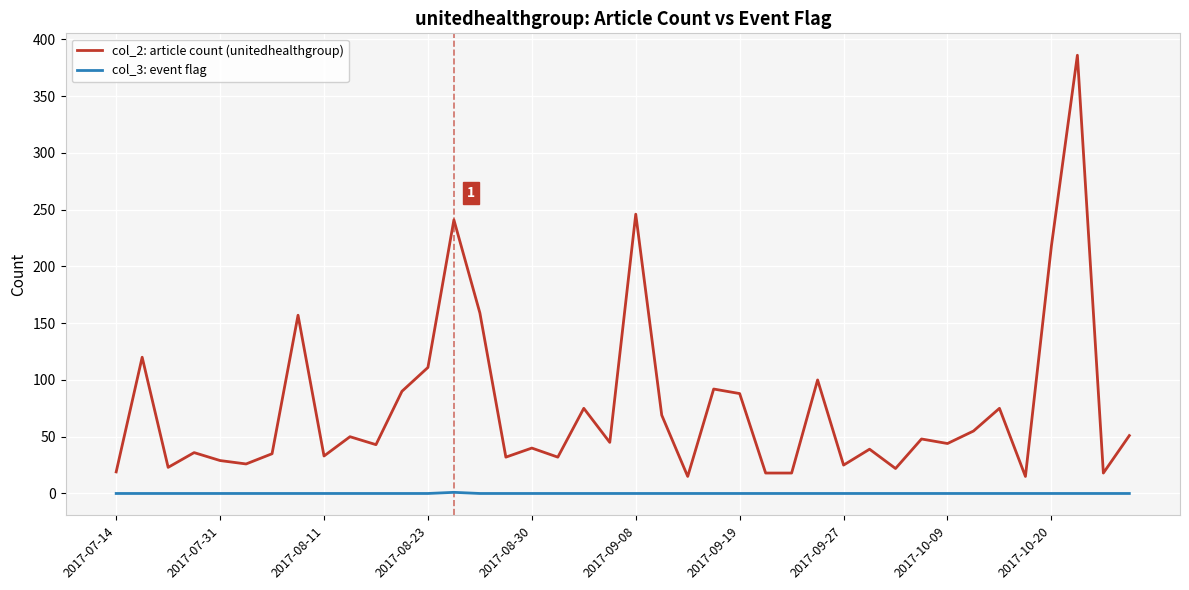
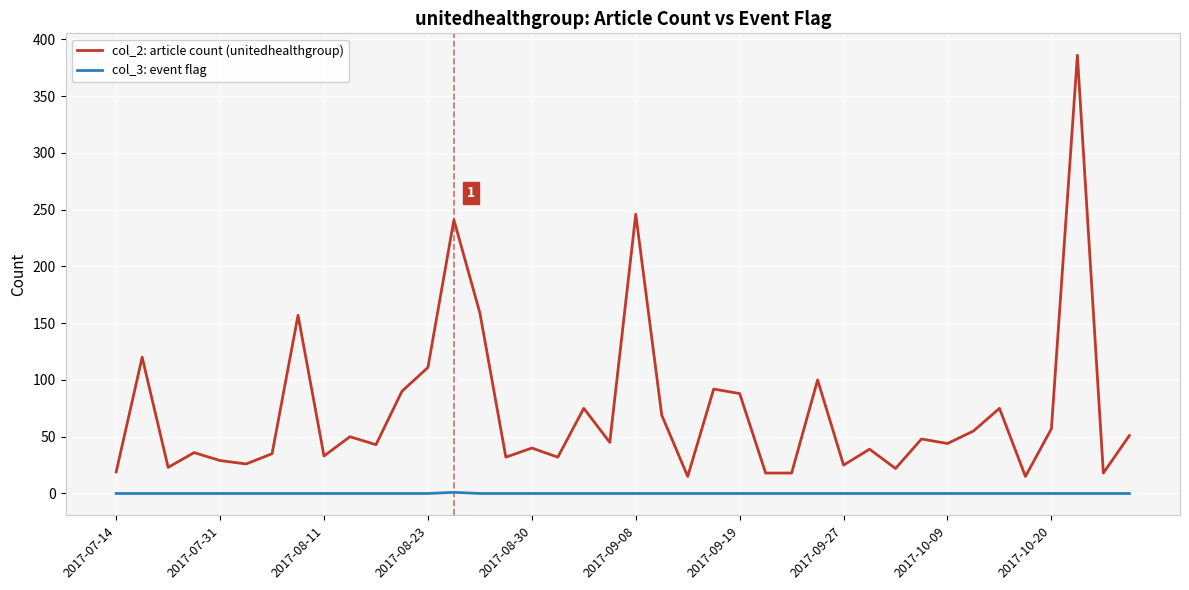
col_2: article count (unitedhealthgroup), 2017-10-20: 218 -> 57
